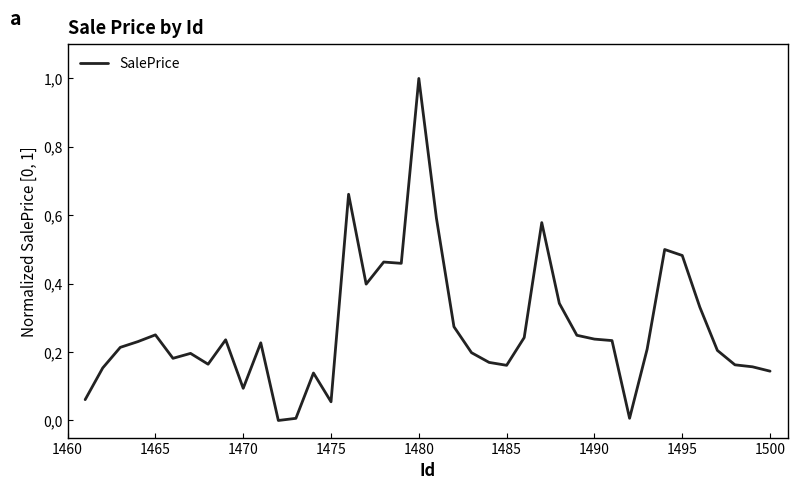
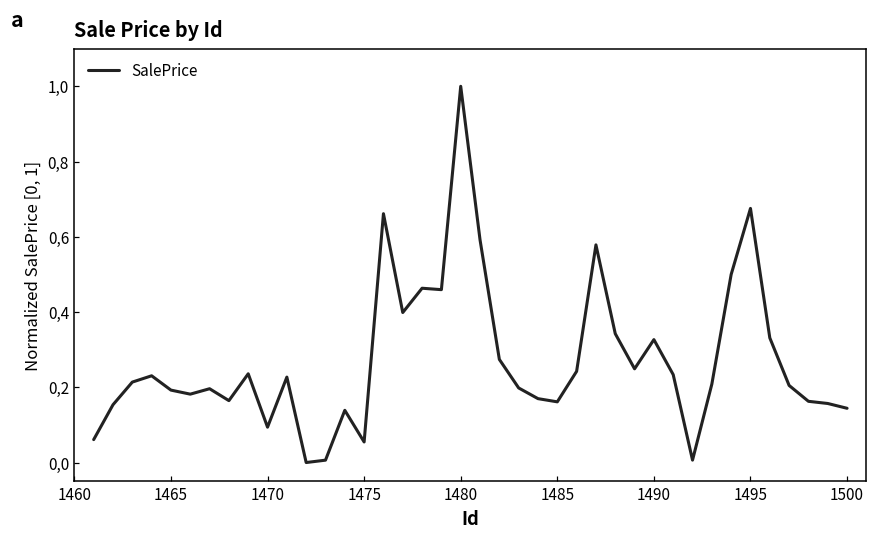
1465: 2.5 -> 1.9
1490: 2.4 -> 3.3
1495: 4.8 -> 6.8
